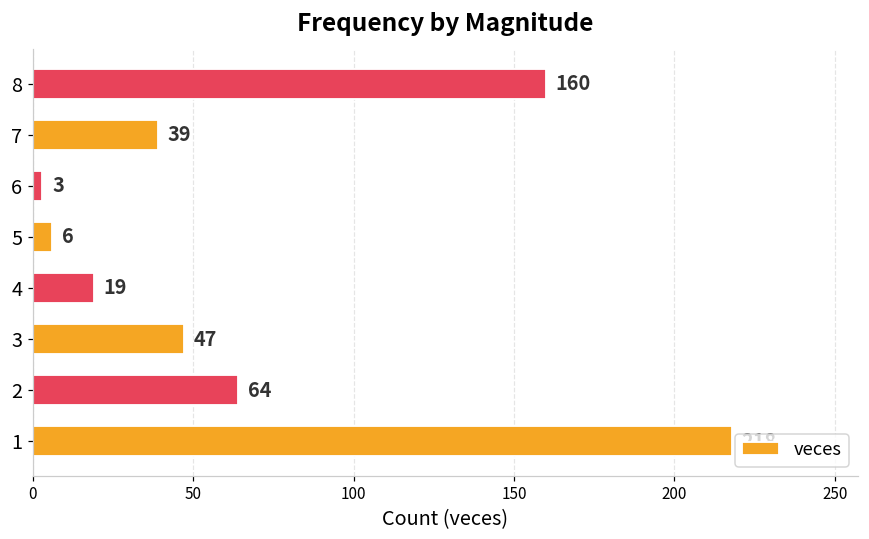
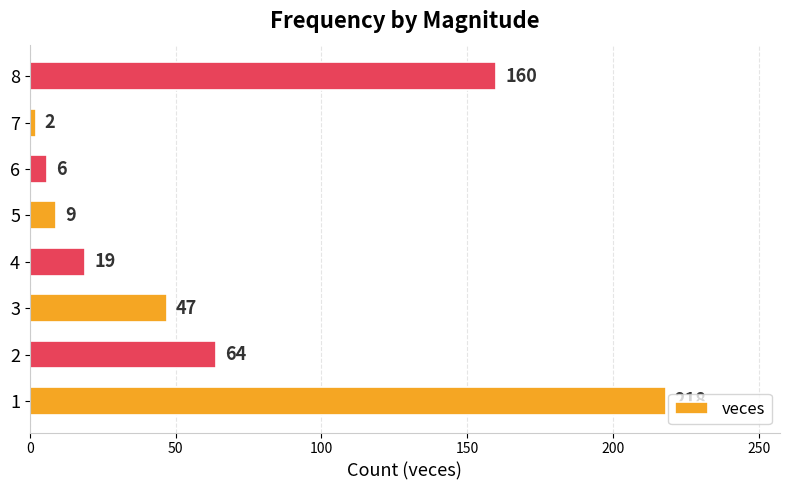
7: 39 -> 2
6: 3 -> 6
5: 6 -> 9
